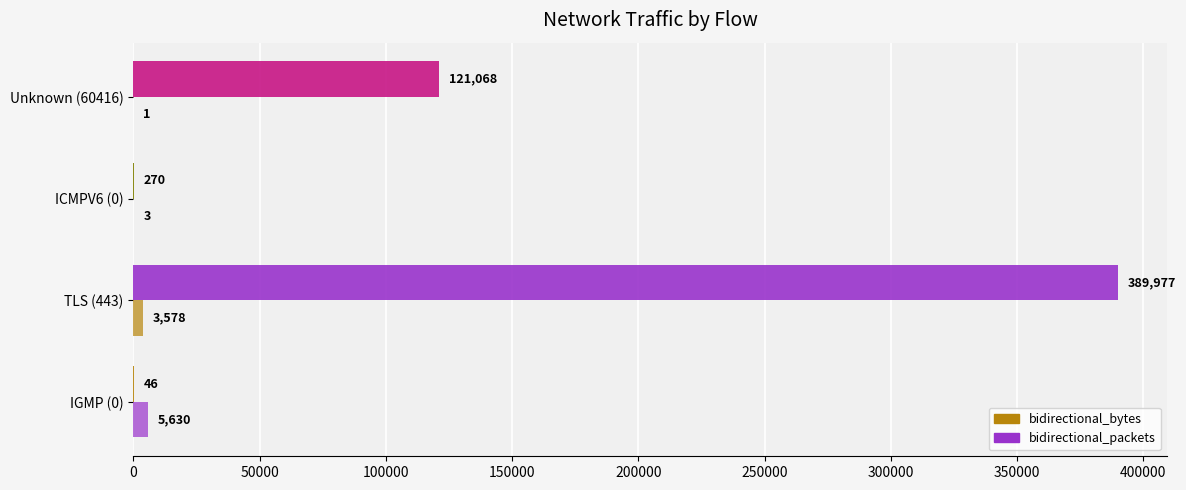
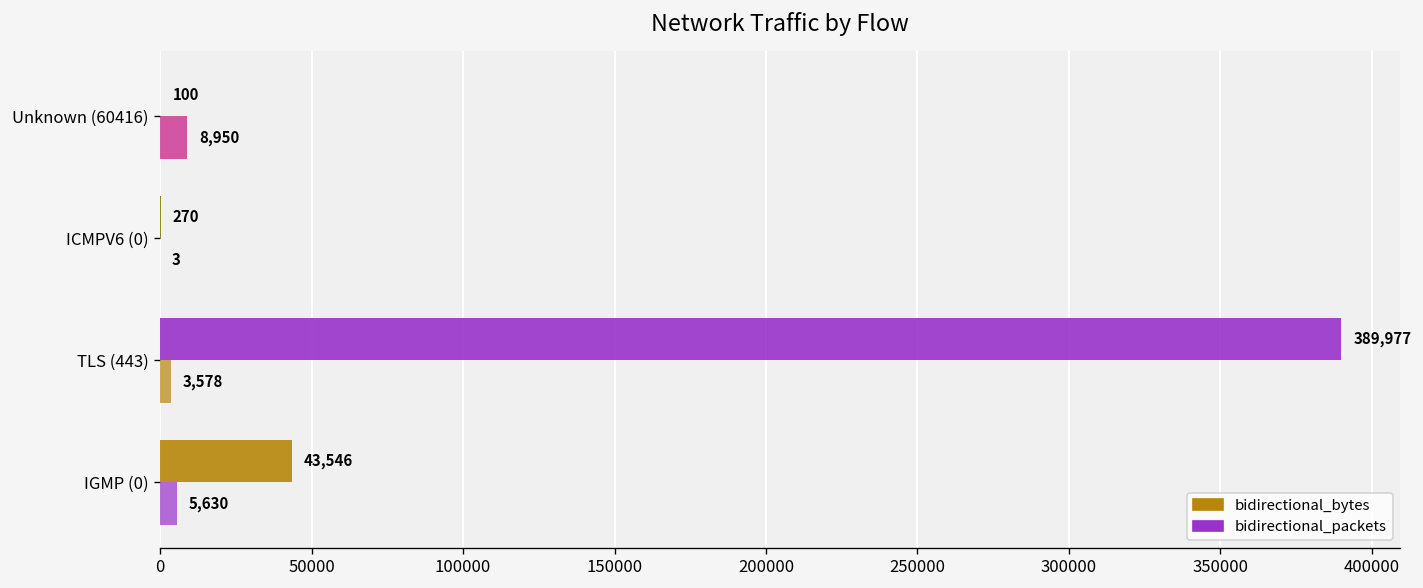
bidirectional_bytes, Unknown (60416): 121,068 -> 100
bidirectional_packets, Unknown (60416): 1 -> 8,950
bidirectional_bytes, IGMP (0): 46 -> 43,546
